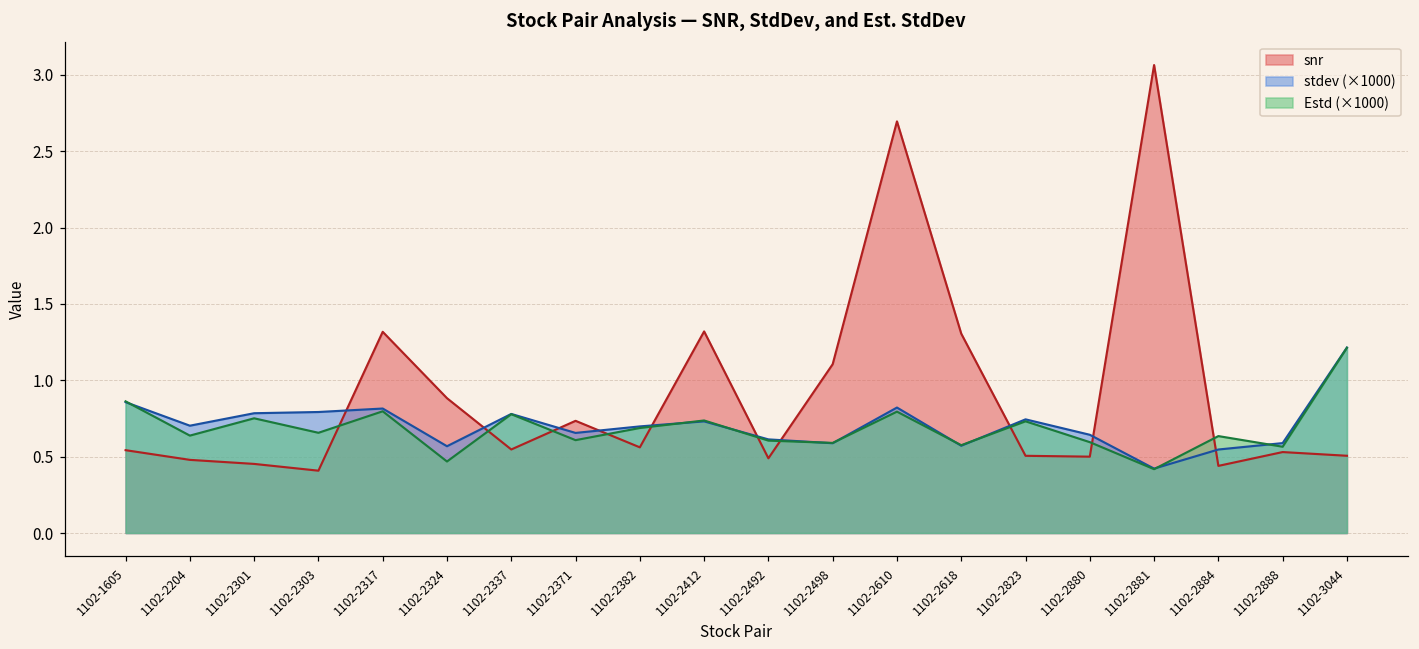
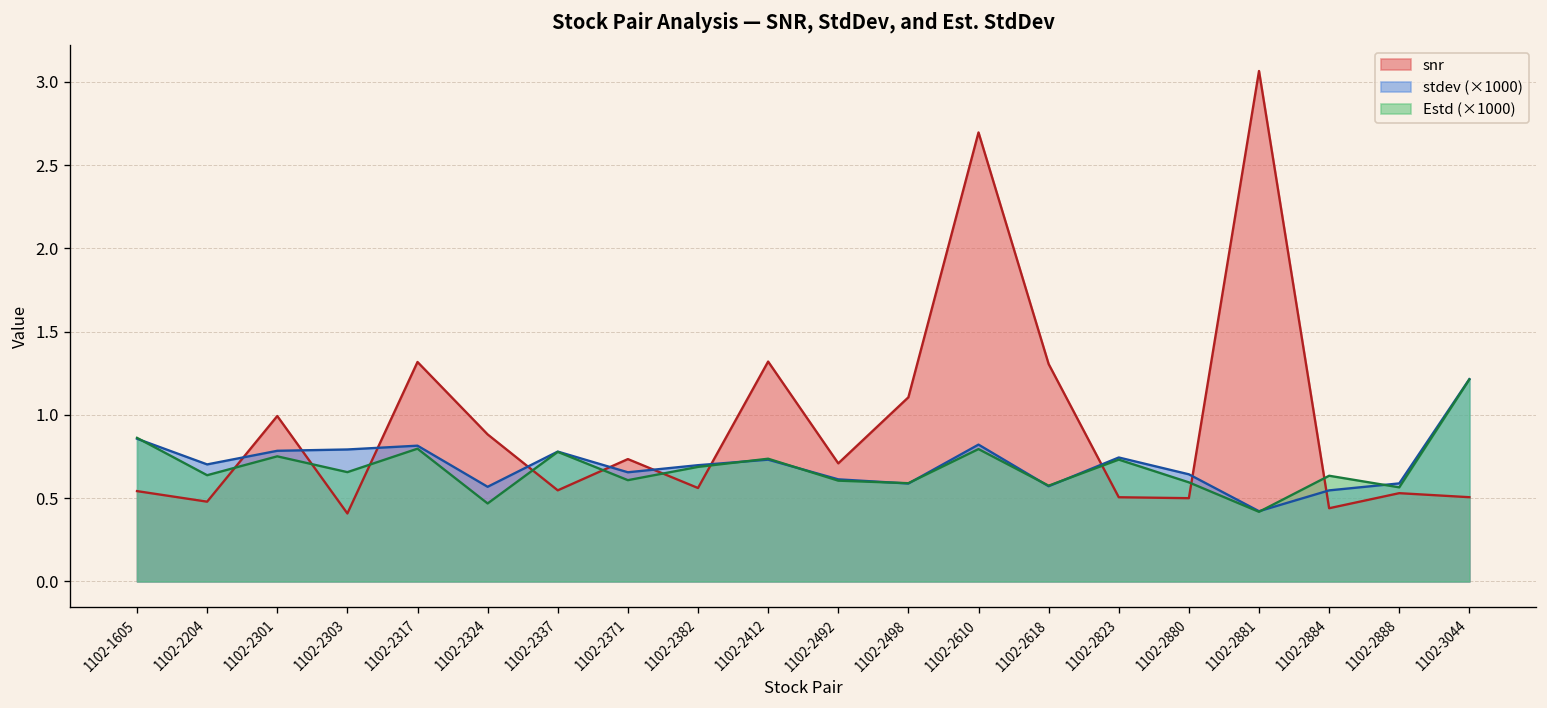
snr, 1102-2301: 0.45 -> 0.99
snr, 1102-2492: 0.49 -> 0.71
